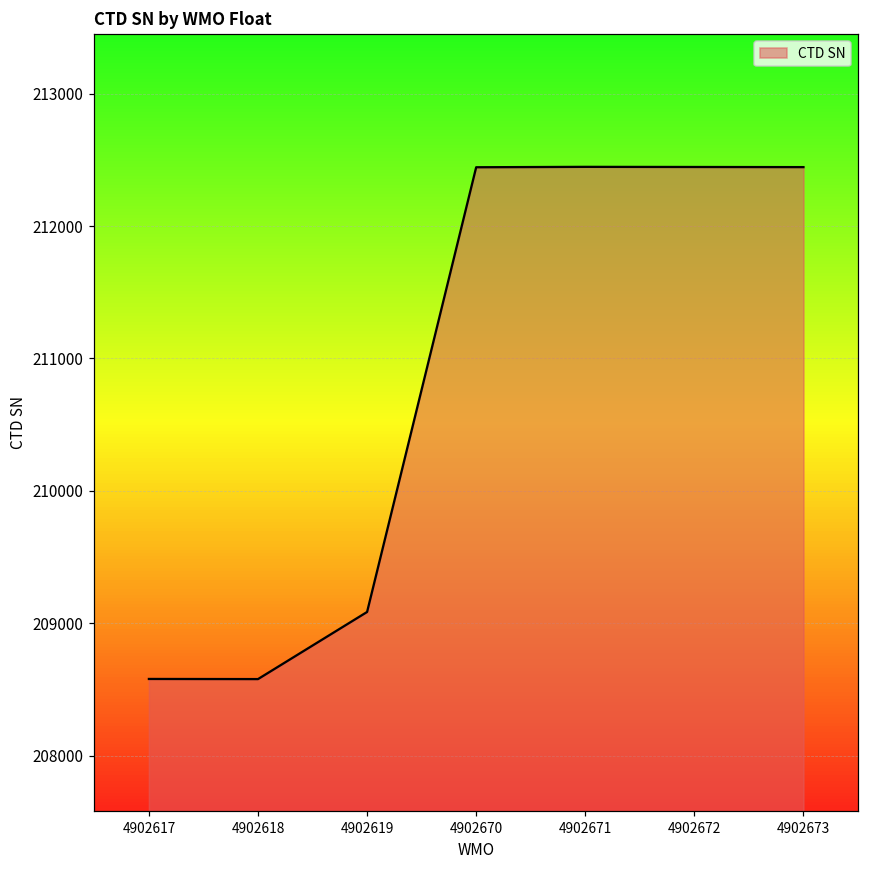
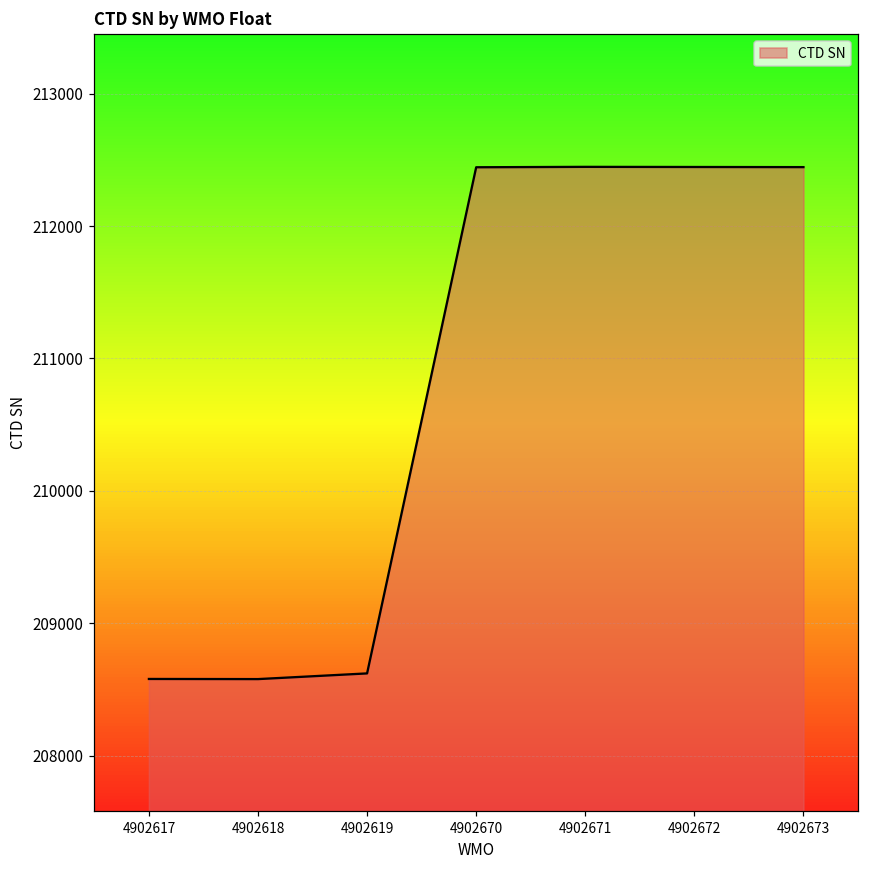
4902619: 209090 -> 208620
